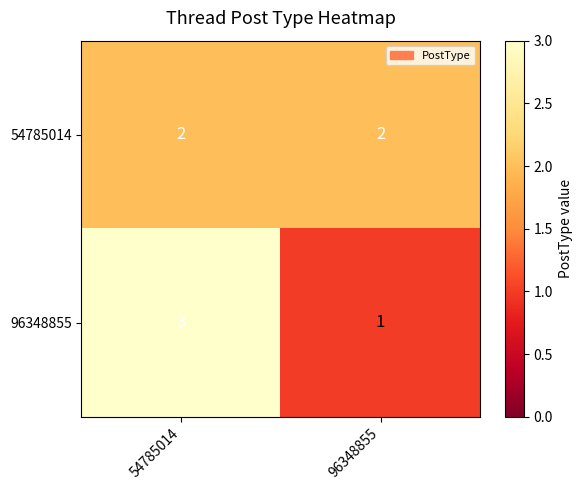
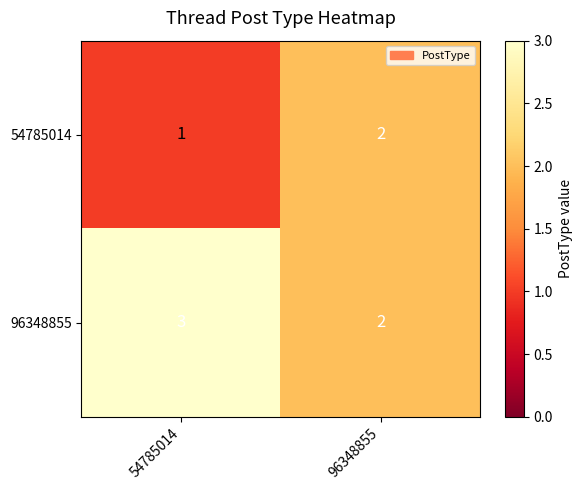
54785014, 54785014: 2 -> 1
96348855, 96348855: 1 -> 2
